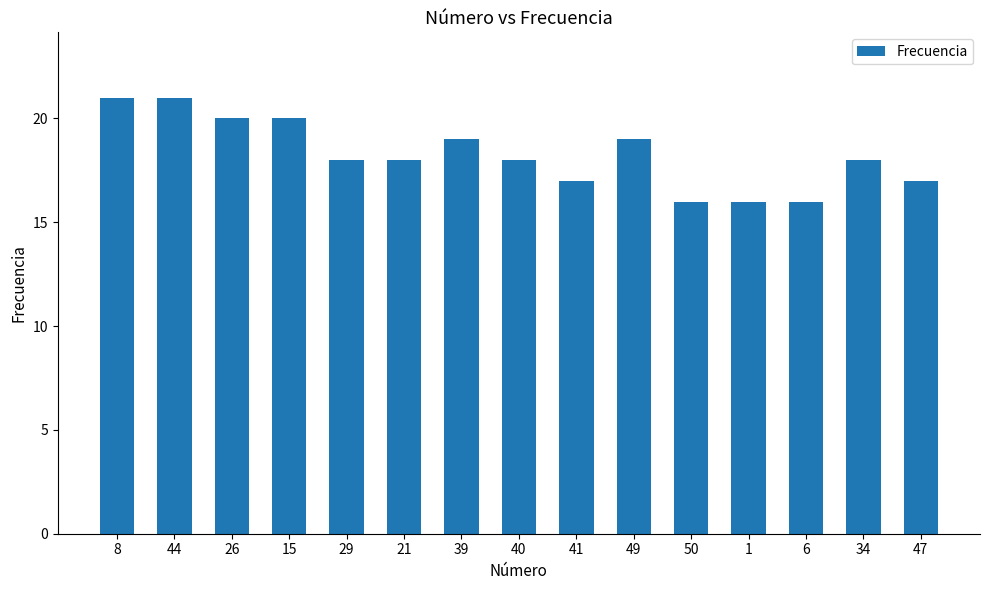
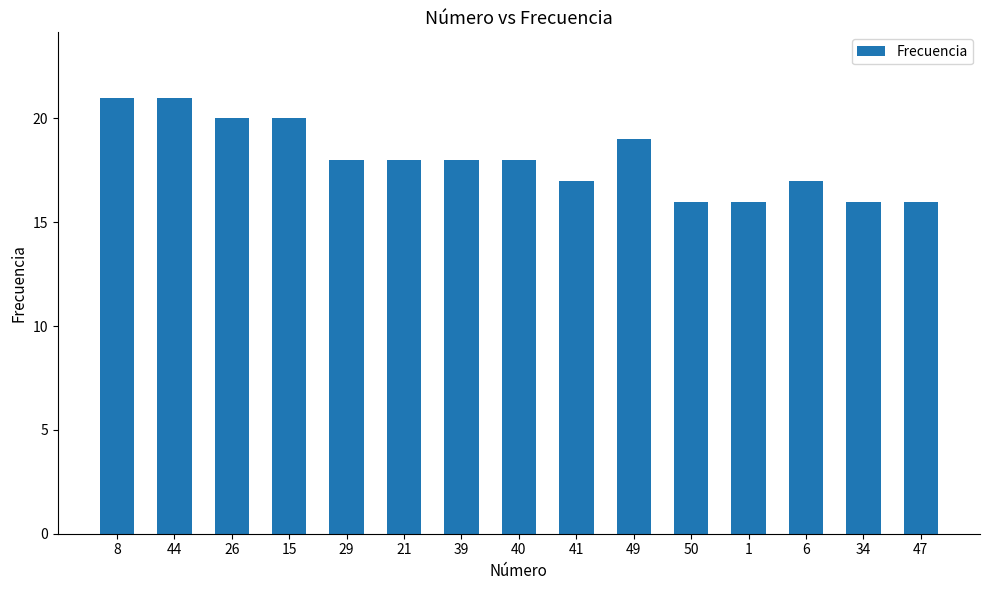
39: 19 -> 18
6: 16 -> 17
34: 18 -> 16
47: 17 -> 16
